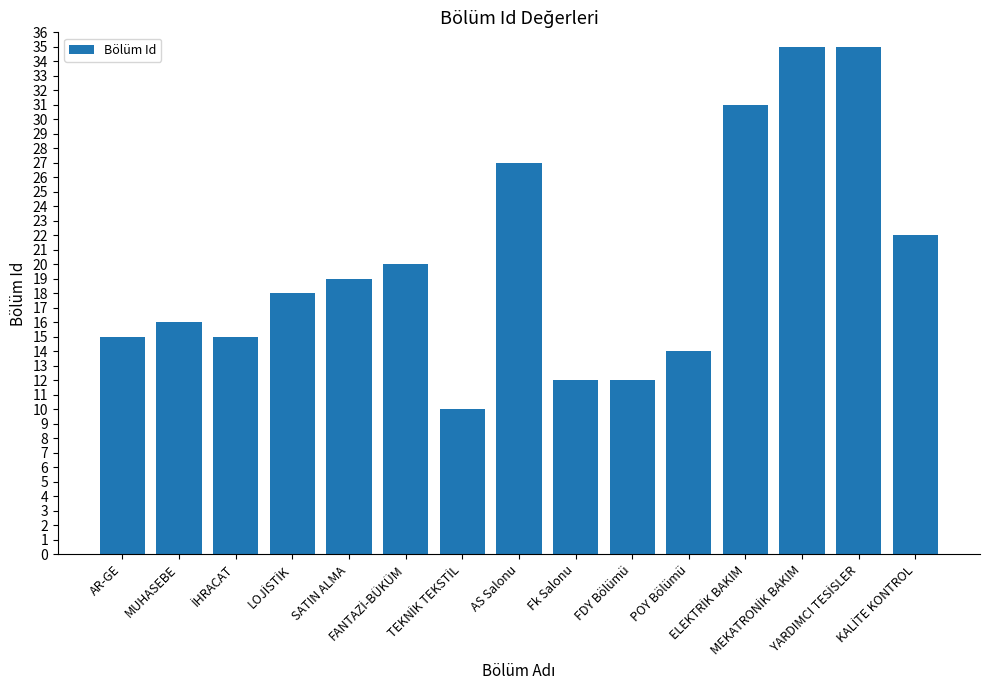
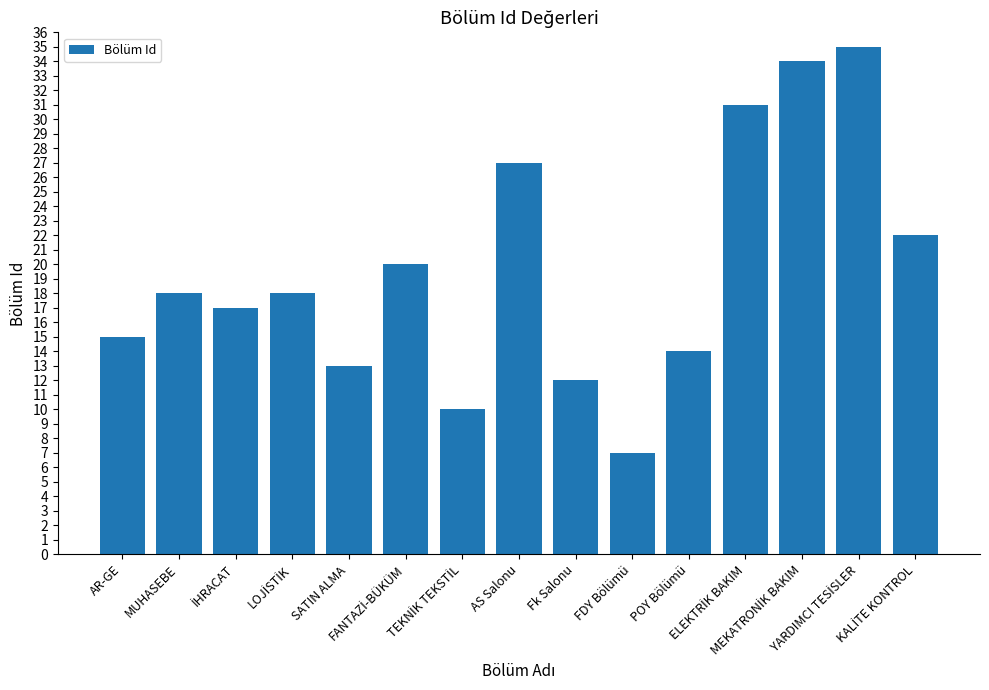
MUHASEBE: 16 -> 18
İHRACAT: 15 -> 17
SATIN ALMA: 19 -> 13
FDY Bölümü: 12 -> 7
MEKATRONİK BAKIM: 35 -> 34
